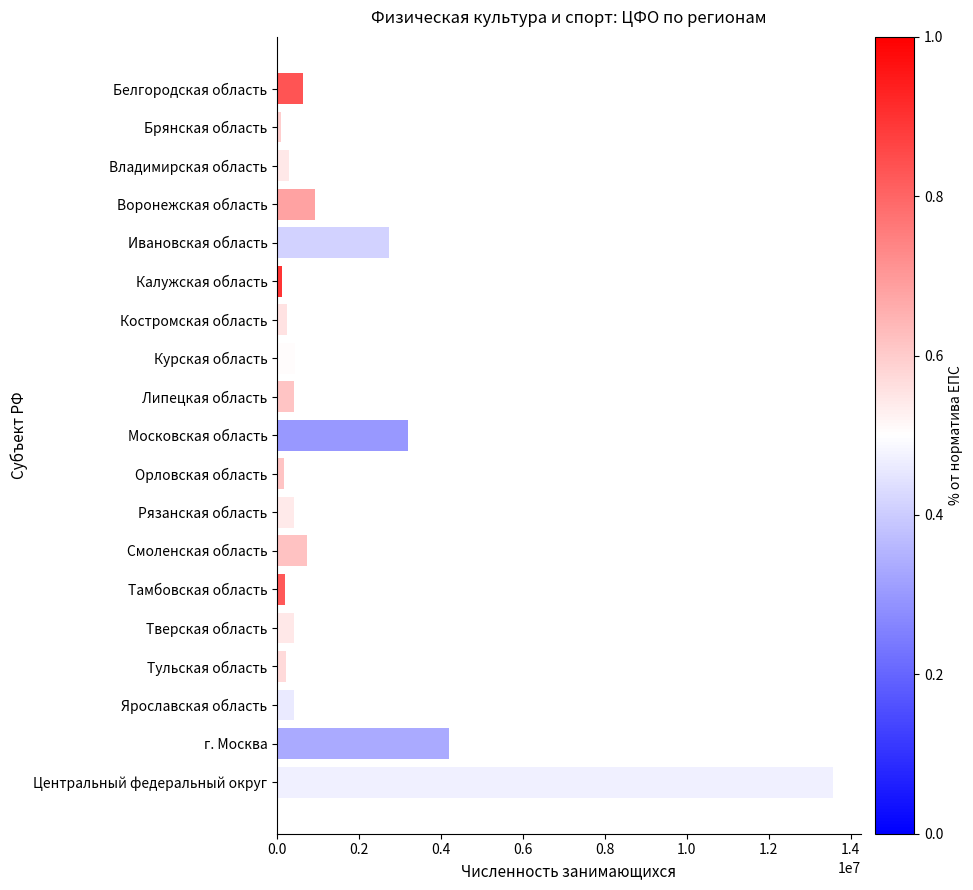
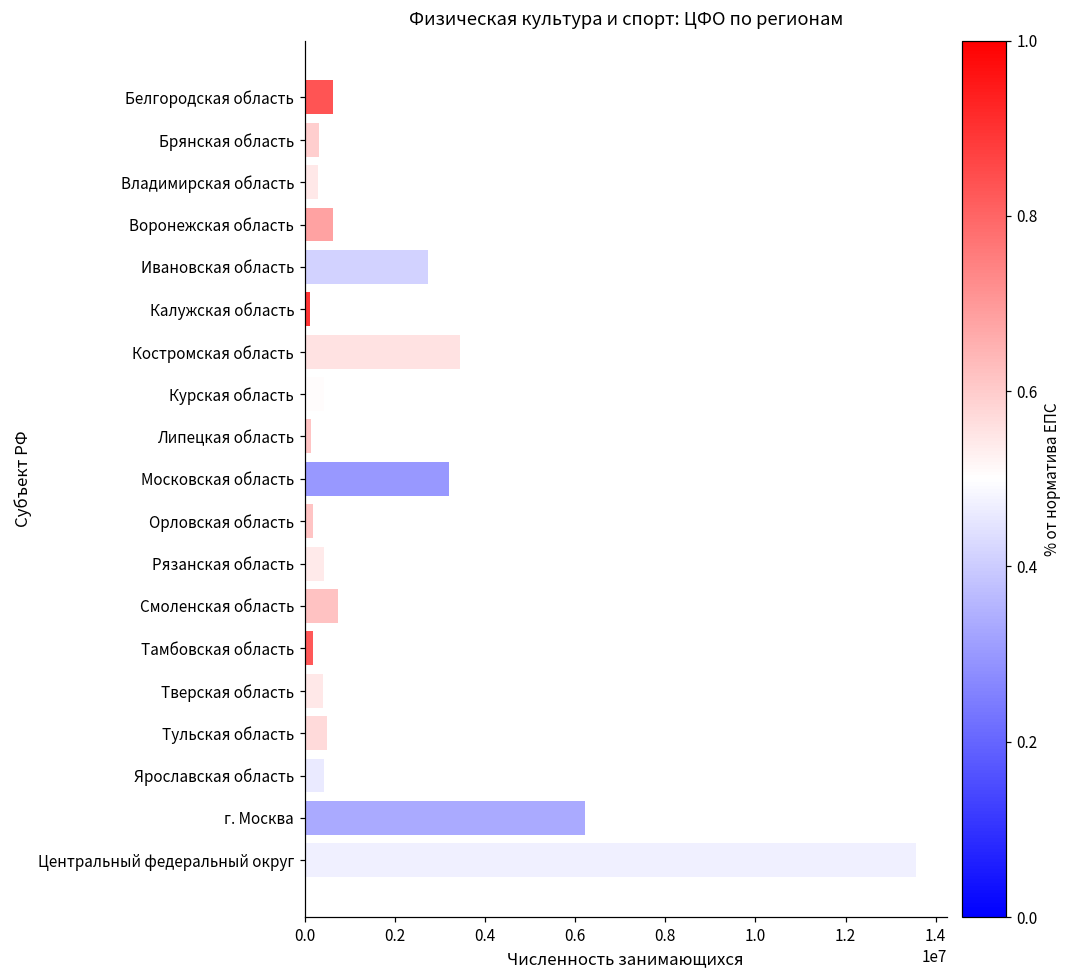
Брянская область: 100000 -> 300000
Воронежская область: 900000 -> 600000
Костромская область: 200000 -> 3500000
Липецкая область: 400000 -> 100000
Тульская область: 200000 -> 500000
г. Москва: 4200000 -> 6200000
